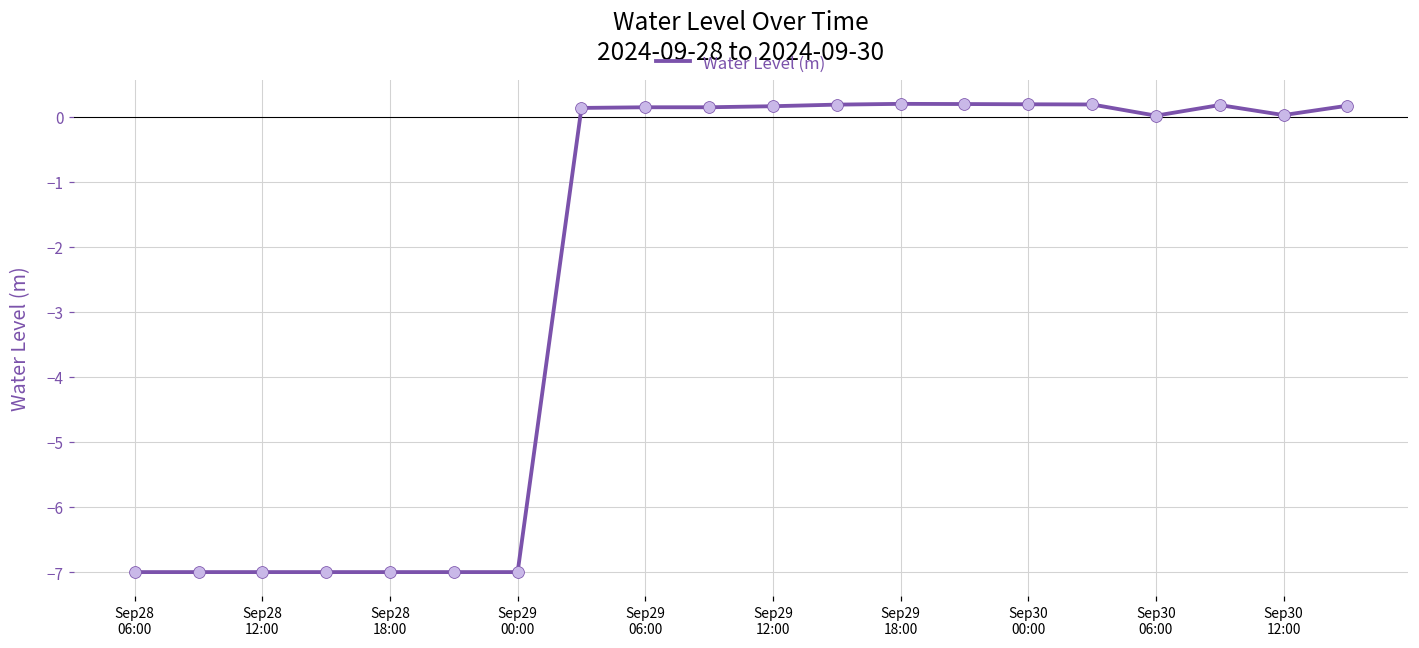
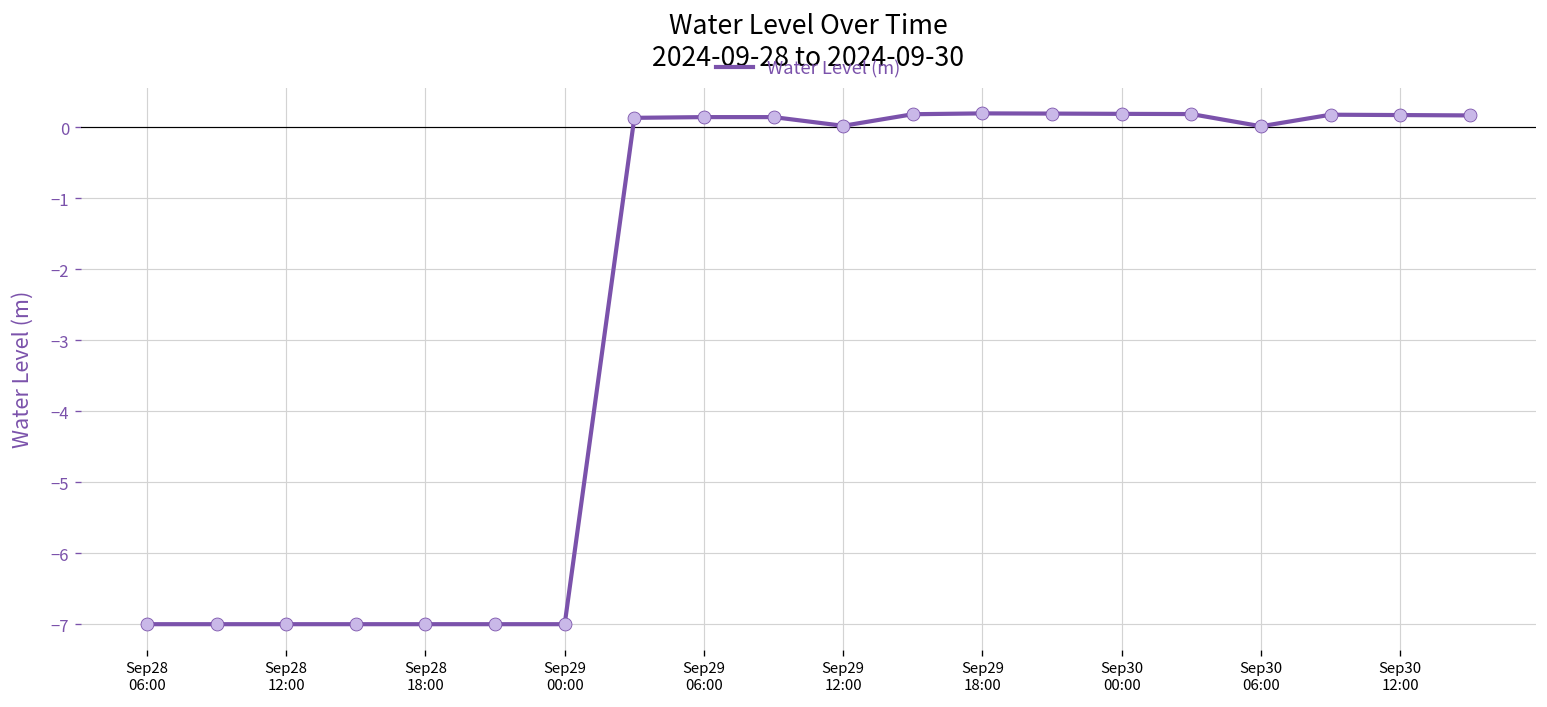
Sep29 12:00: 0.2 -> 0.0
Sep30 12:00: 0.0 -> 0.2
